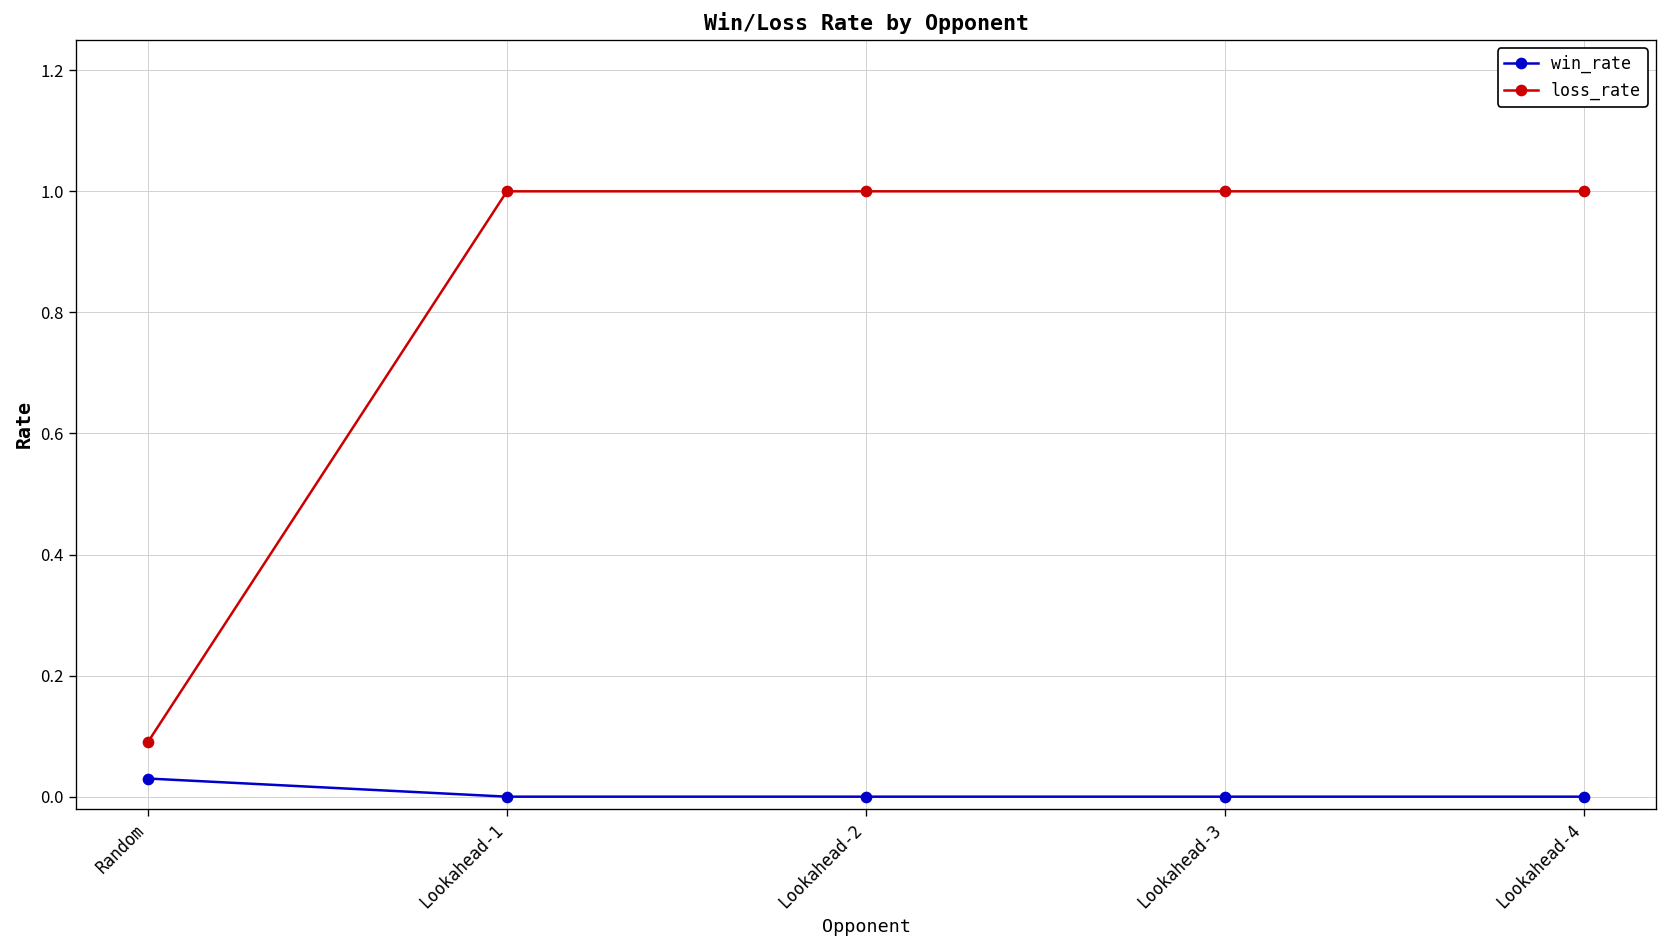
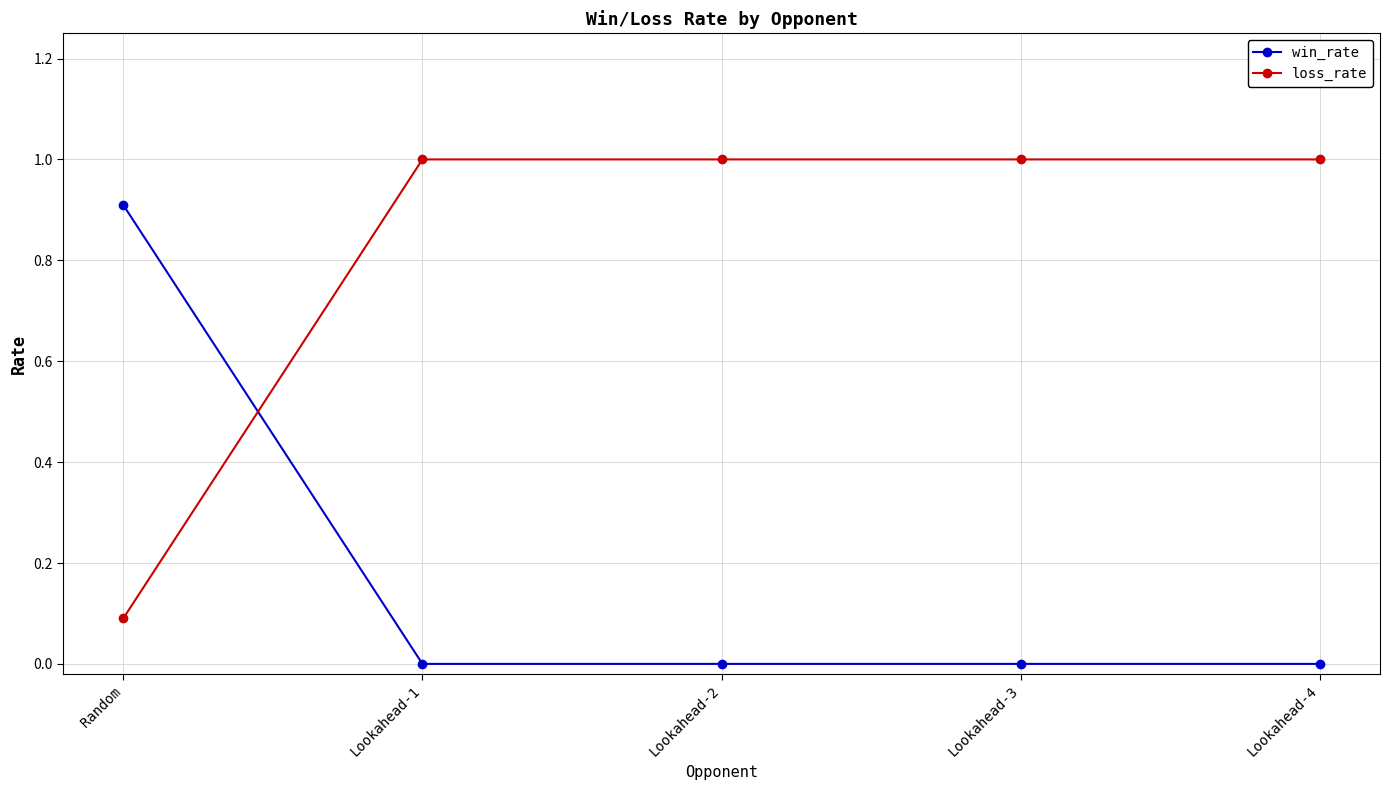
win_rate, Random: 0.03 -> 0.91
